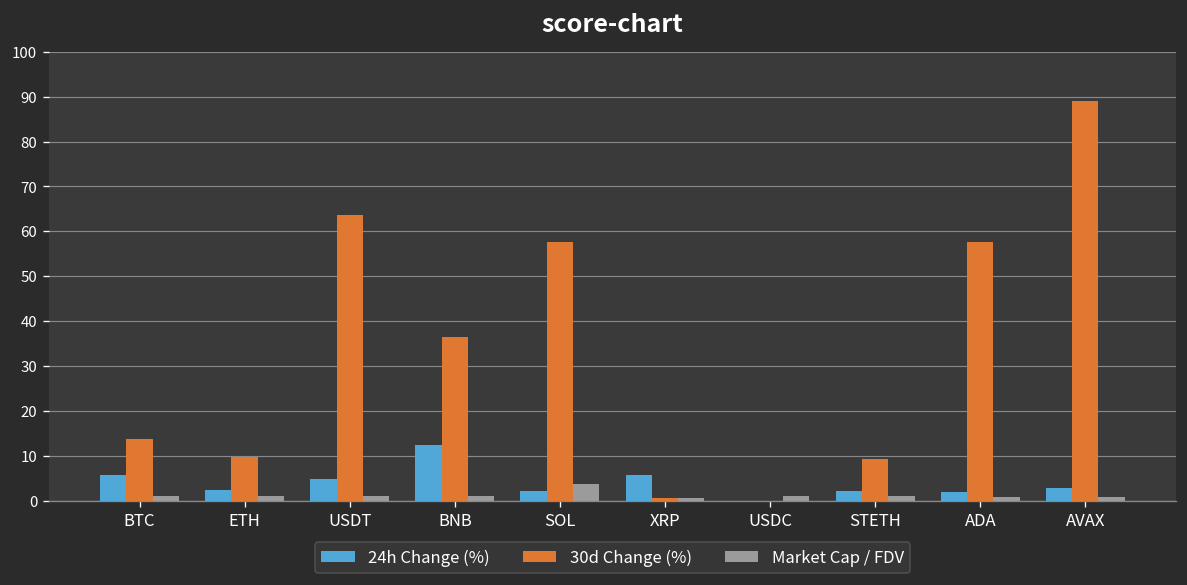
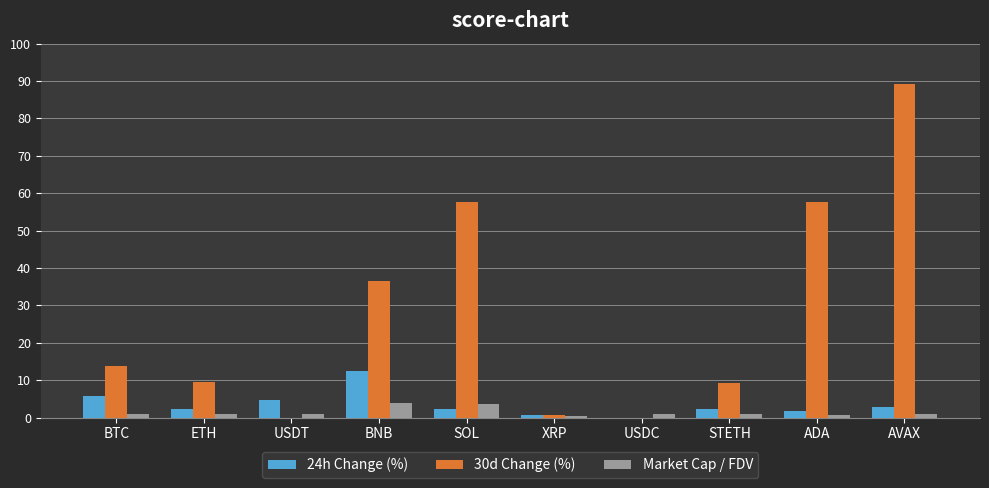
30d Change (%), USDT: 64 -> 0
Market Cap / FDV, BNB: 1 -> 4
24h Change (%), XRP: 6 -> 1
